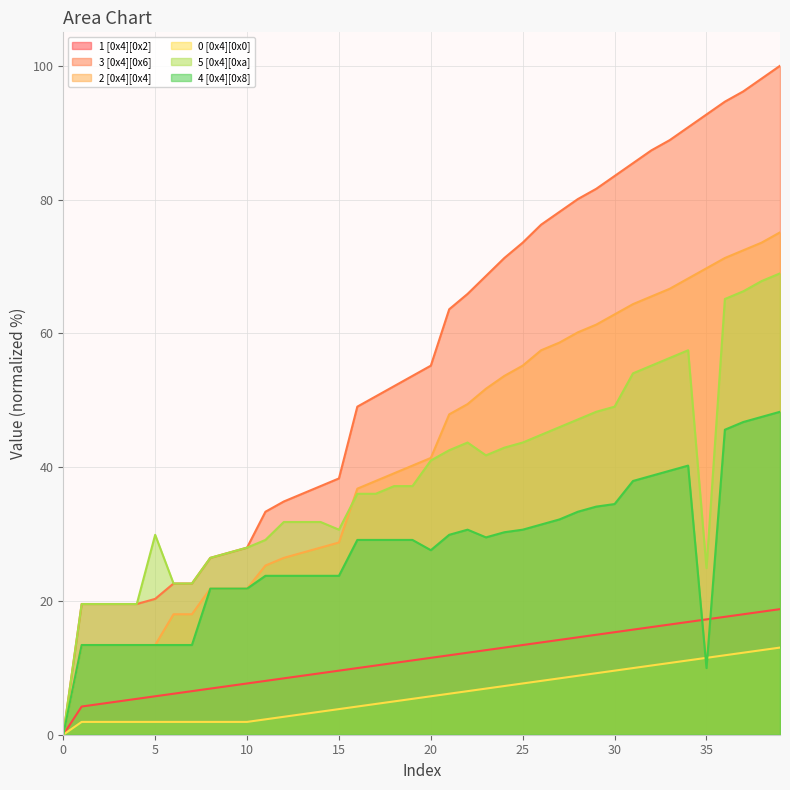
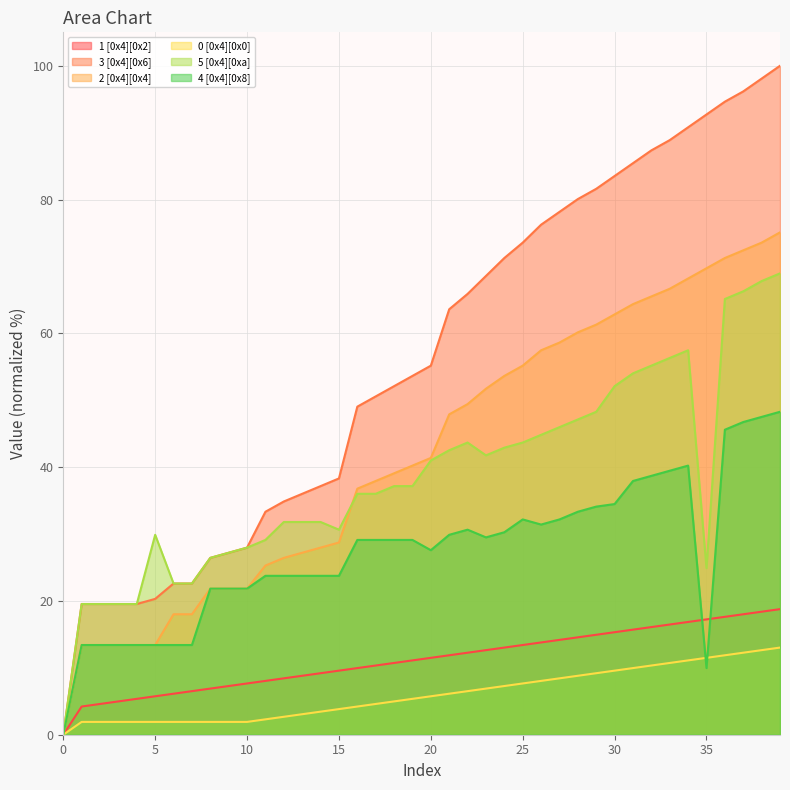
4 [0x4][0x8], 25: 31 -> 32
5 [0x4][0xa], 30: 49 -> 52
